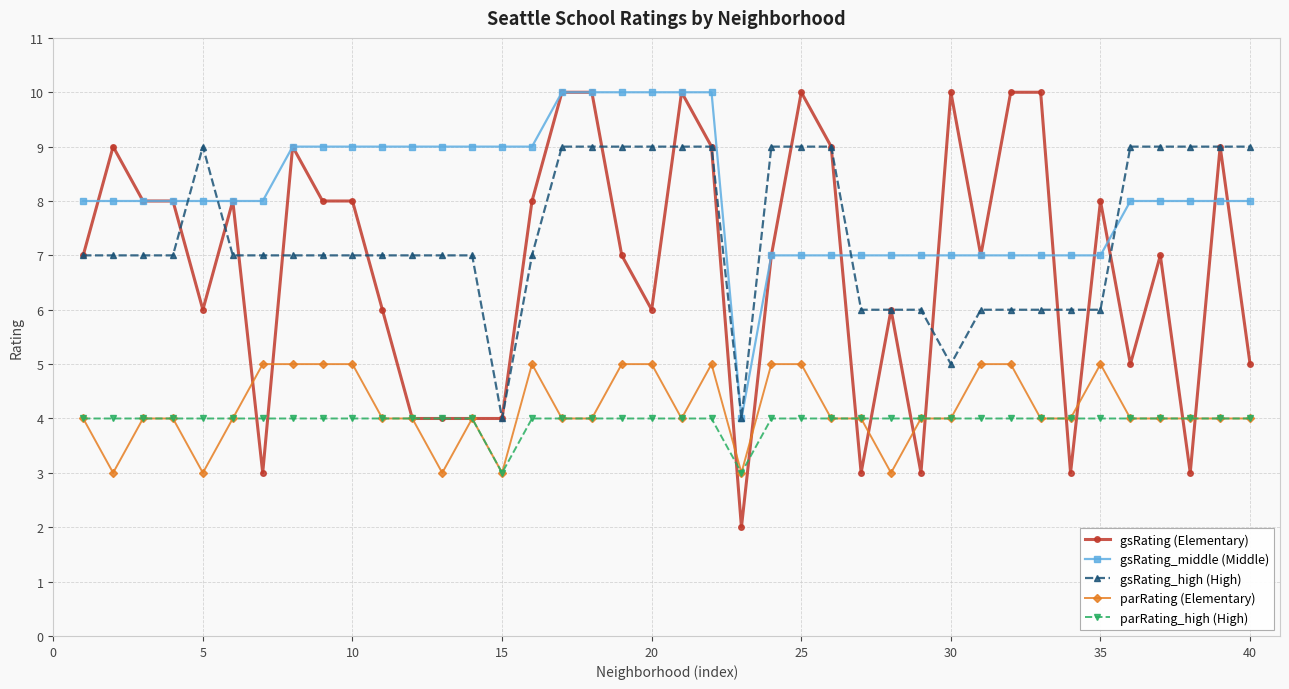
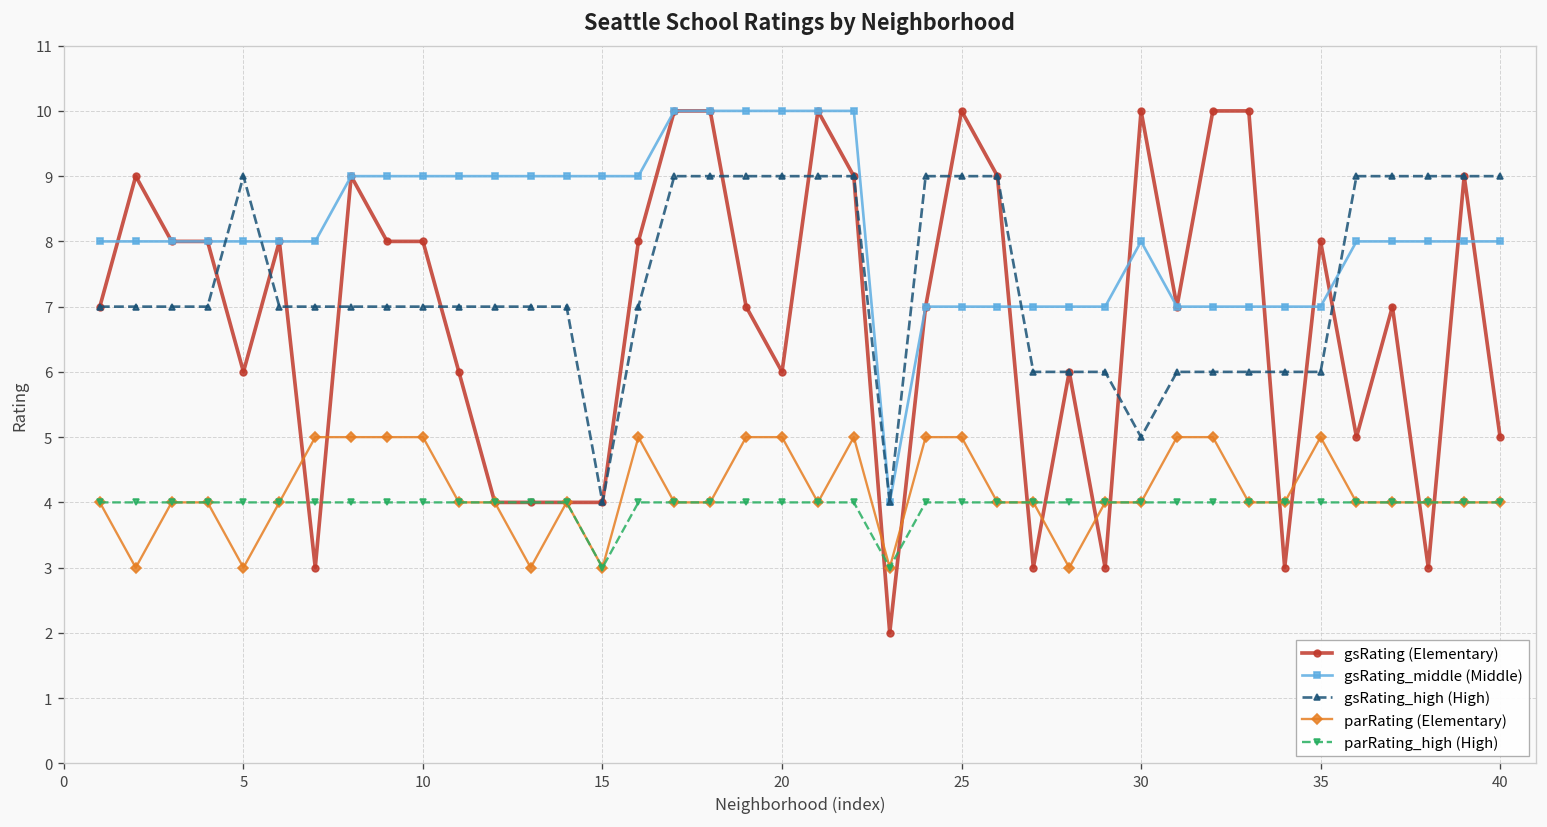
gsRating_middle (Middle), 30: 7 -> 8
